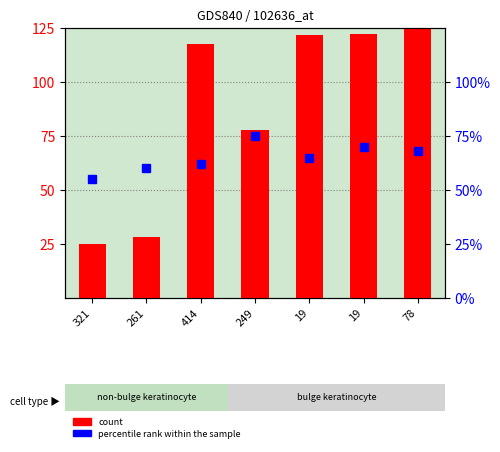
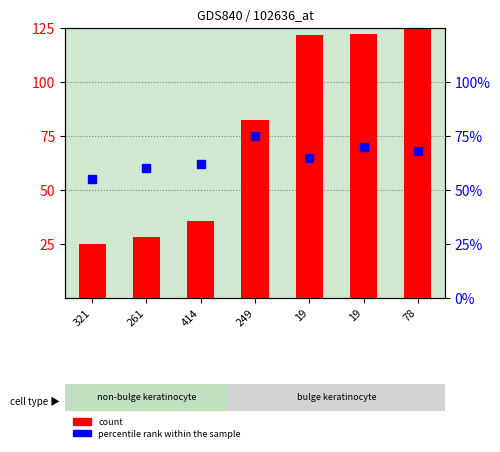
count, 414: 117 -> 36
count, 249: 78 -> 83
